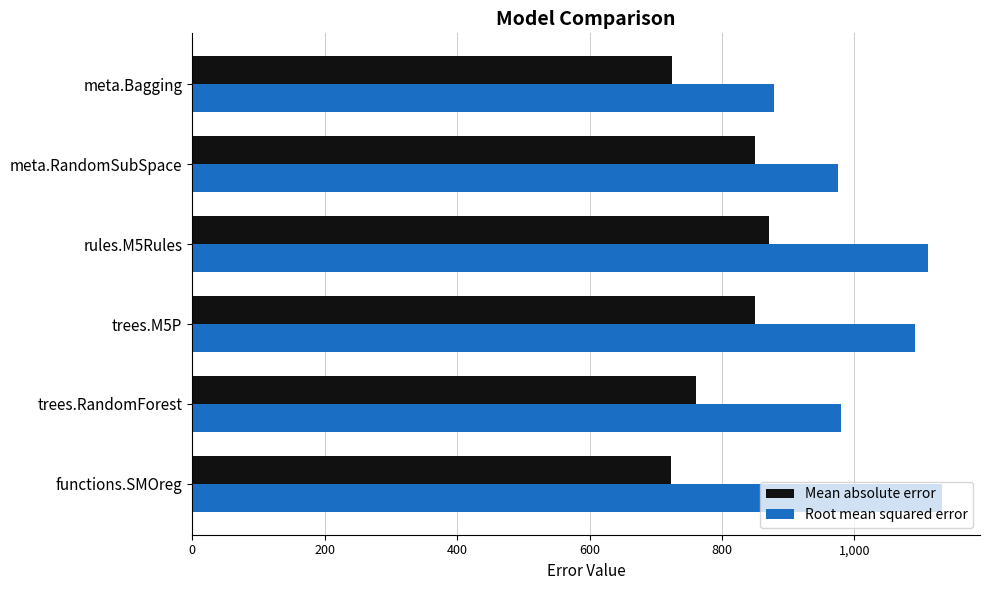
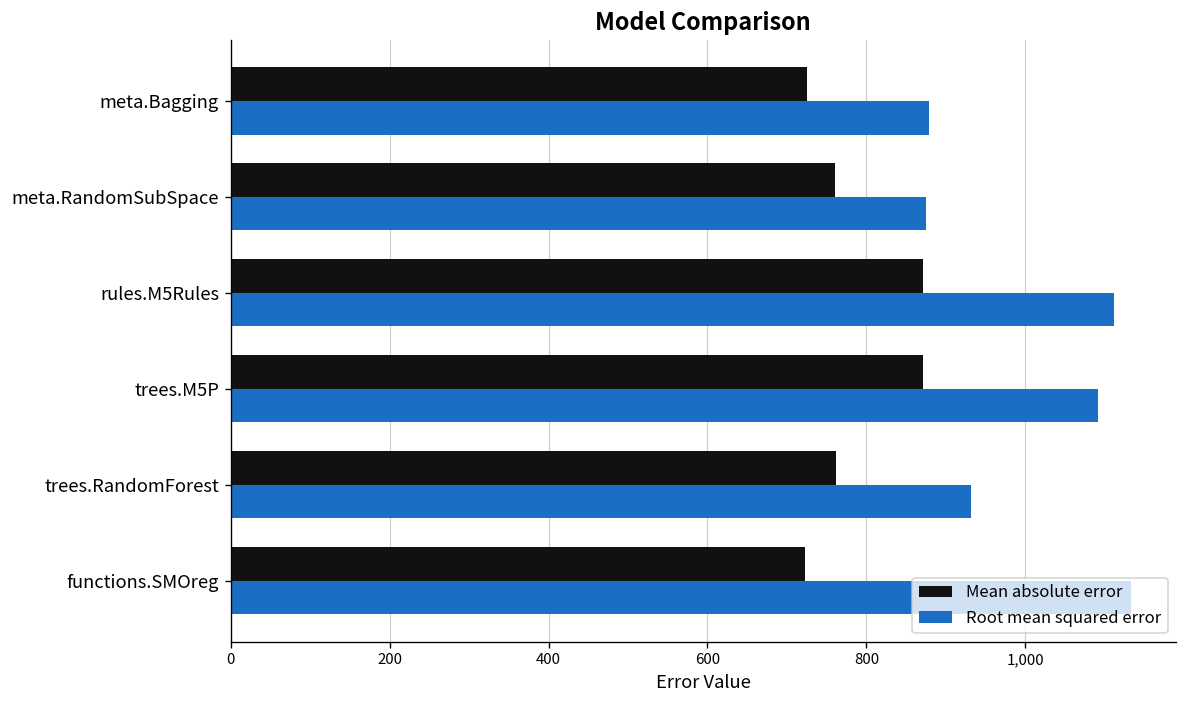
Mean absolute error, meta.RandomSubSpace: 850 -> 760
Root mean squared error, meta.RandomSubSpace: 970 -> 870
Mean absolute error, trees.M5P: 850 -> 870
Root mean squared error, trees.RandomForest: 980 -> 930
